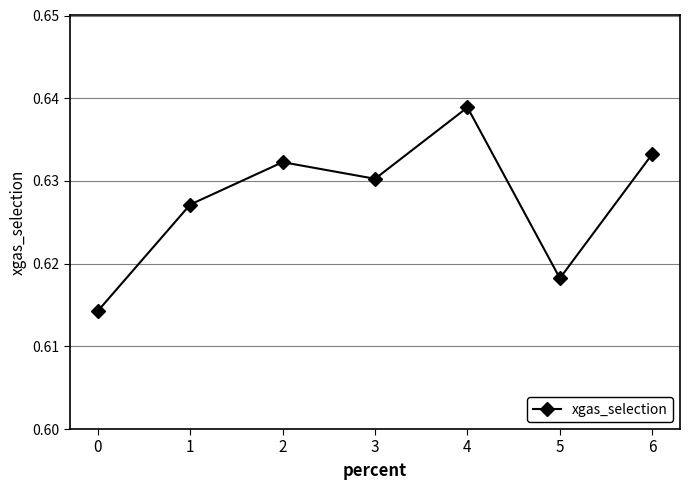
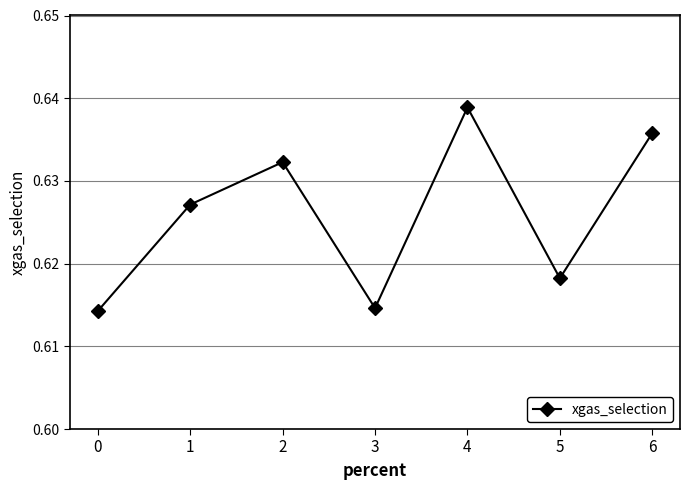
3: 0.630 -> 0.615
6: 0.633 -> 0.636
